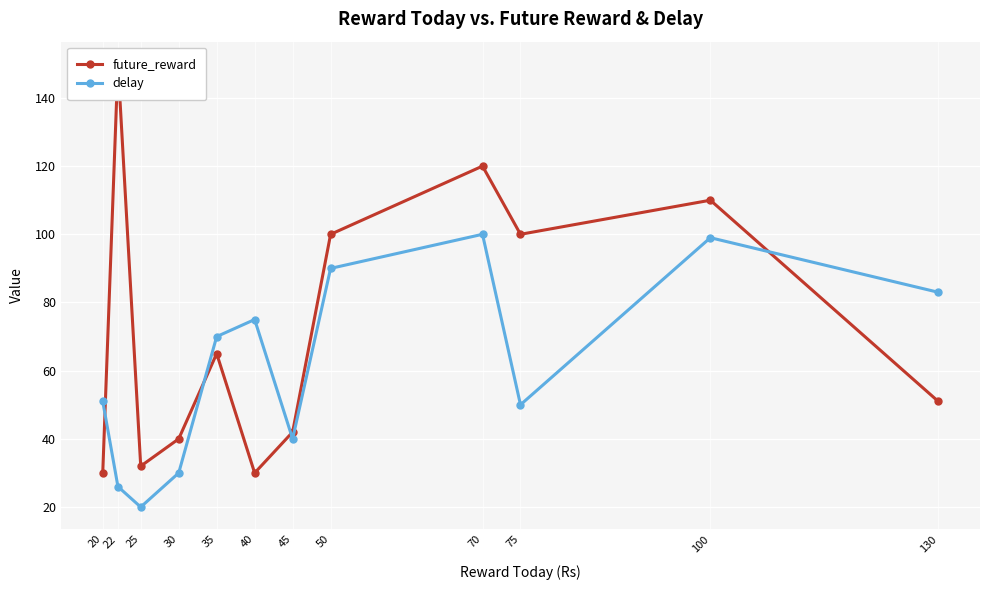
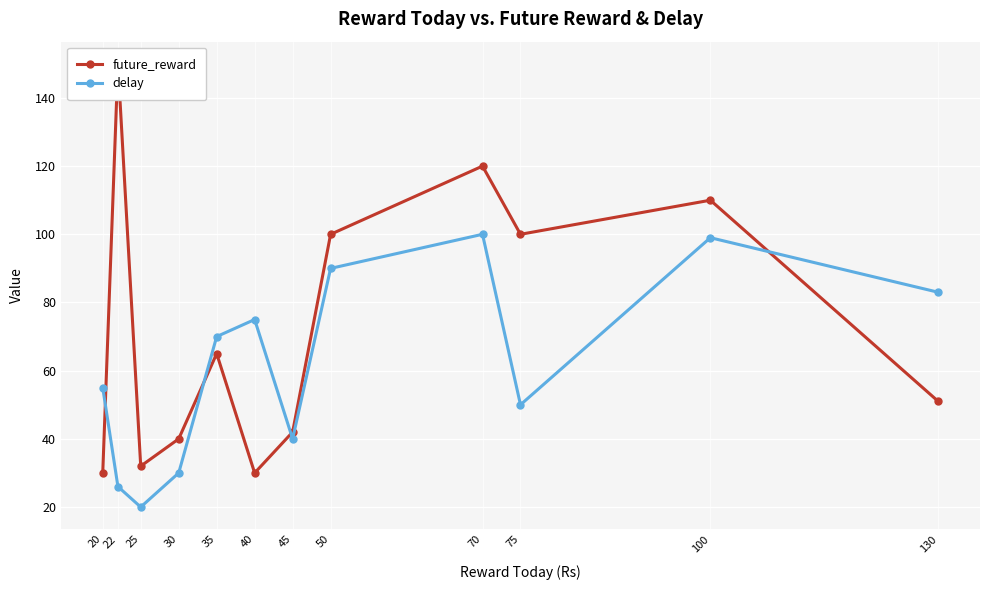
delay, 20: 51 -> 55
